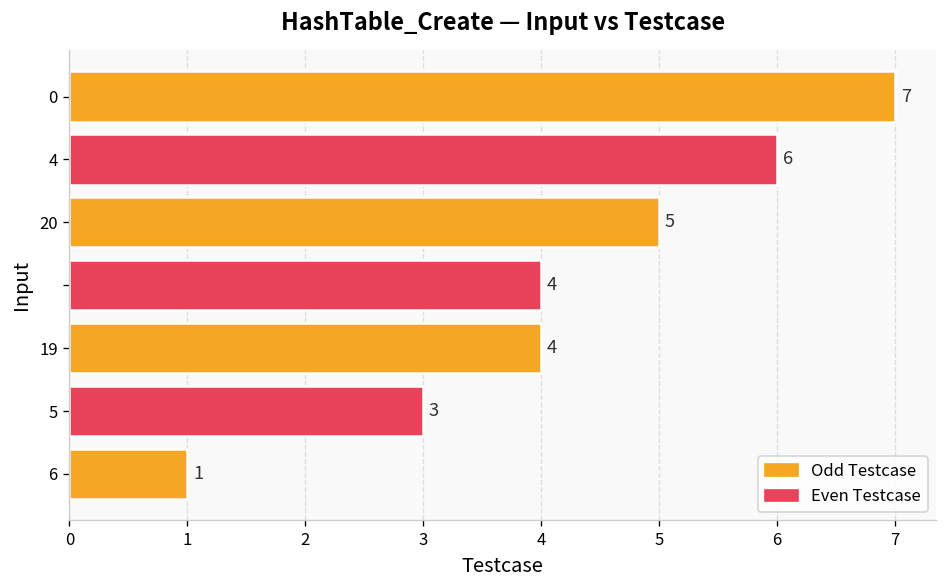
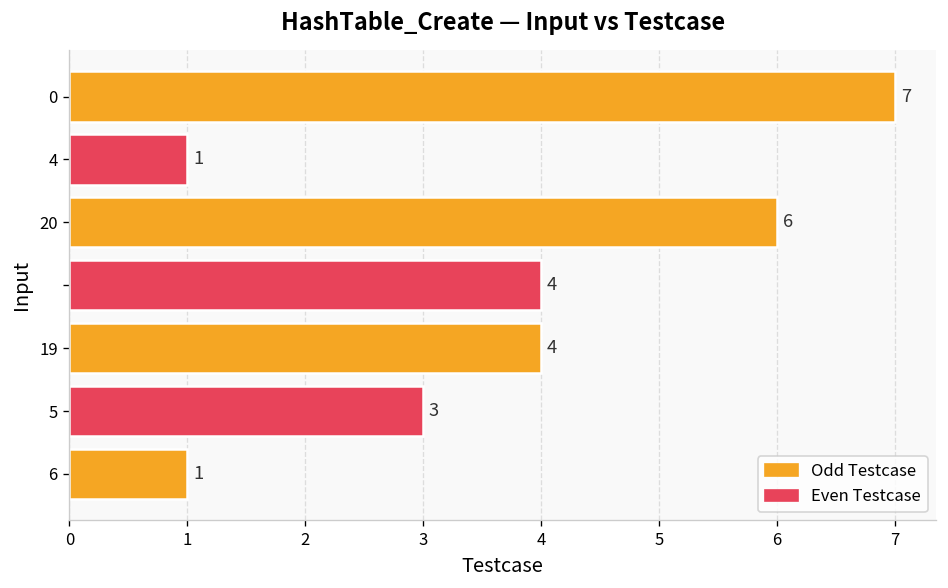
4: 6 -> 1
20: 5 -> 6
